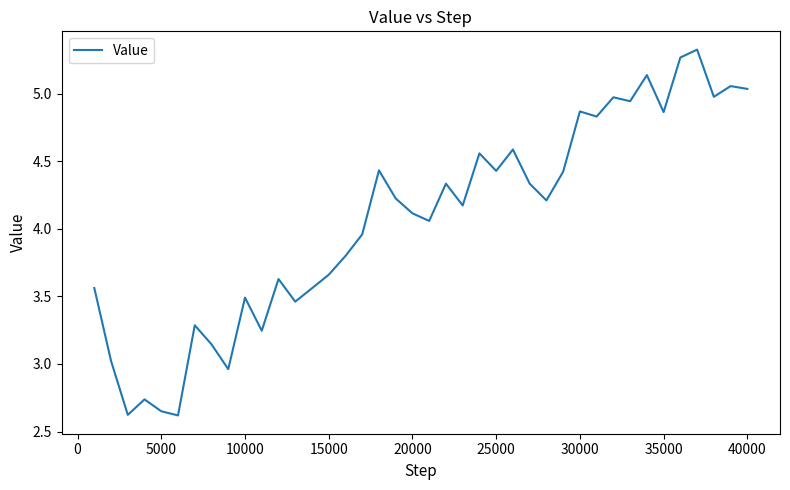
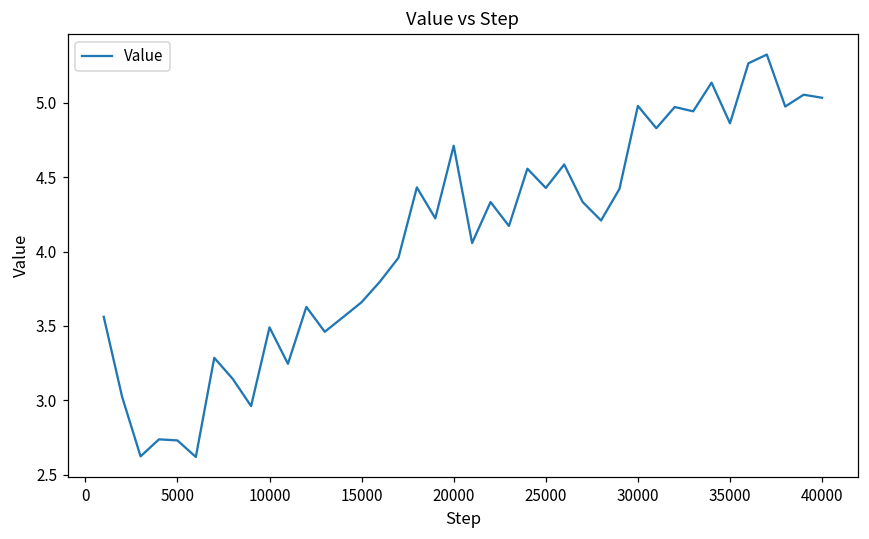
5000: 2.65 -> 2.73
20000: 4.11 -> 4.71
30000: 4.87 -> 4.98
